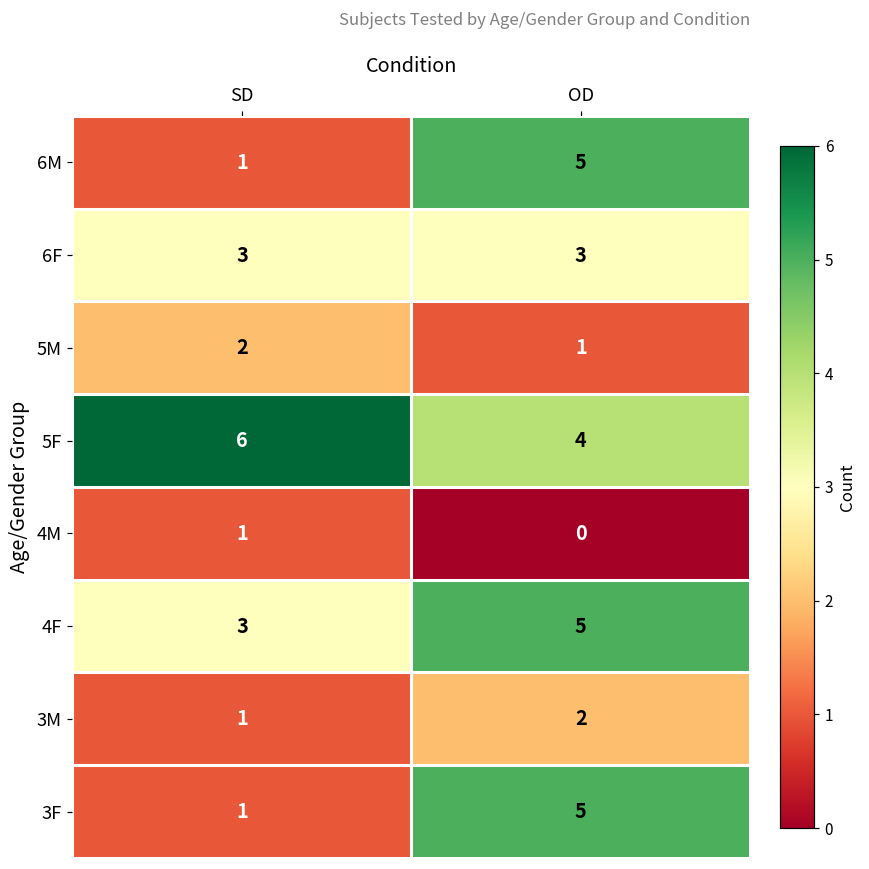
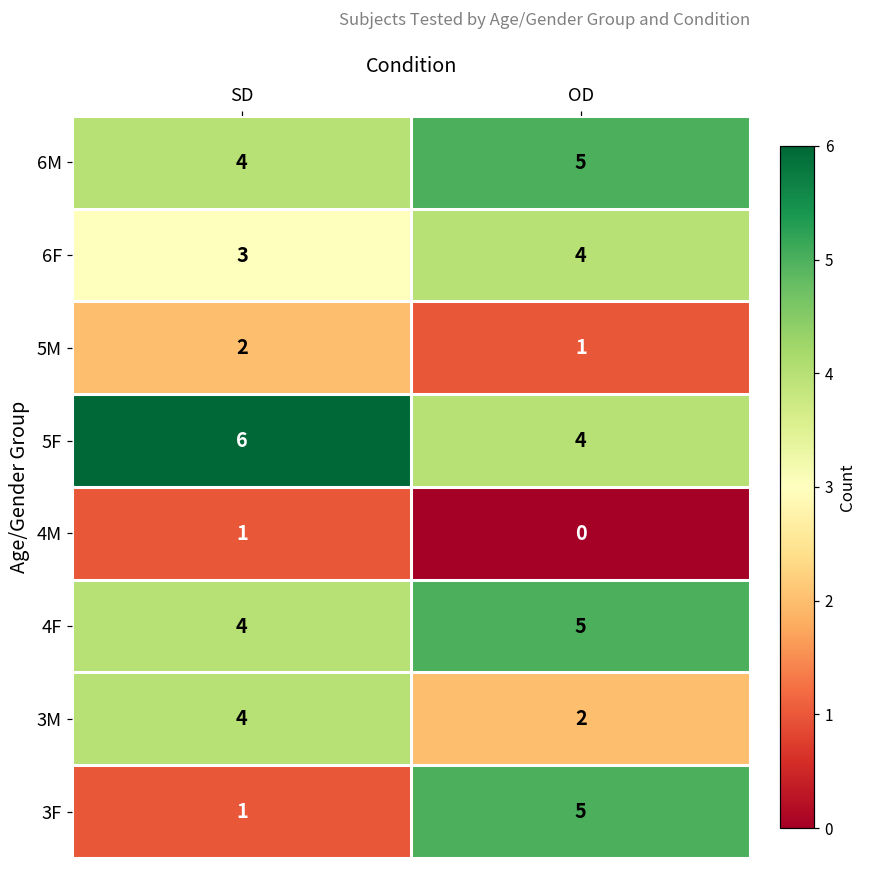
6M, SD: 1 -> 4
6F, OD: 3 -> 4
4F, SD: 3 -> 4
3M, SD: 1 -> 4
